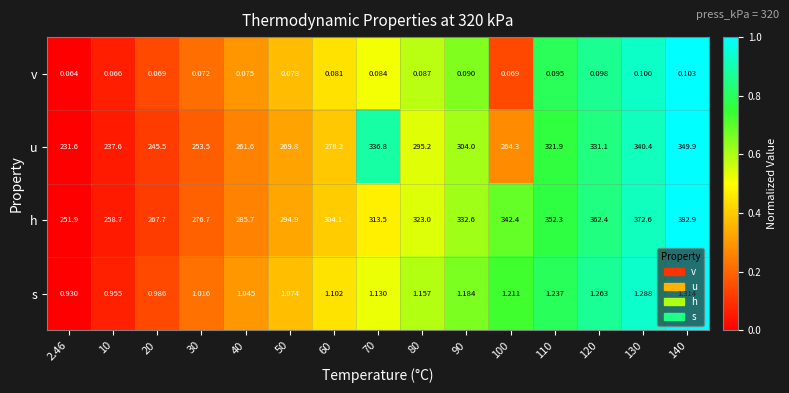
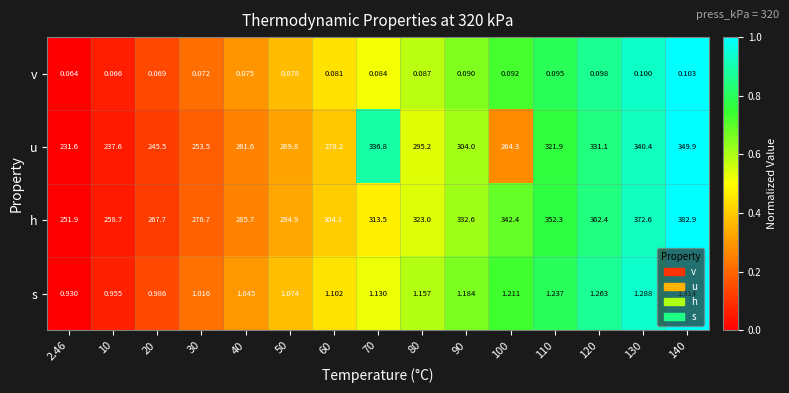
v, 100: 0.069 -> 0.092
